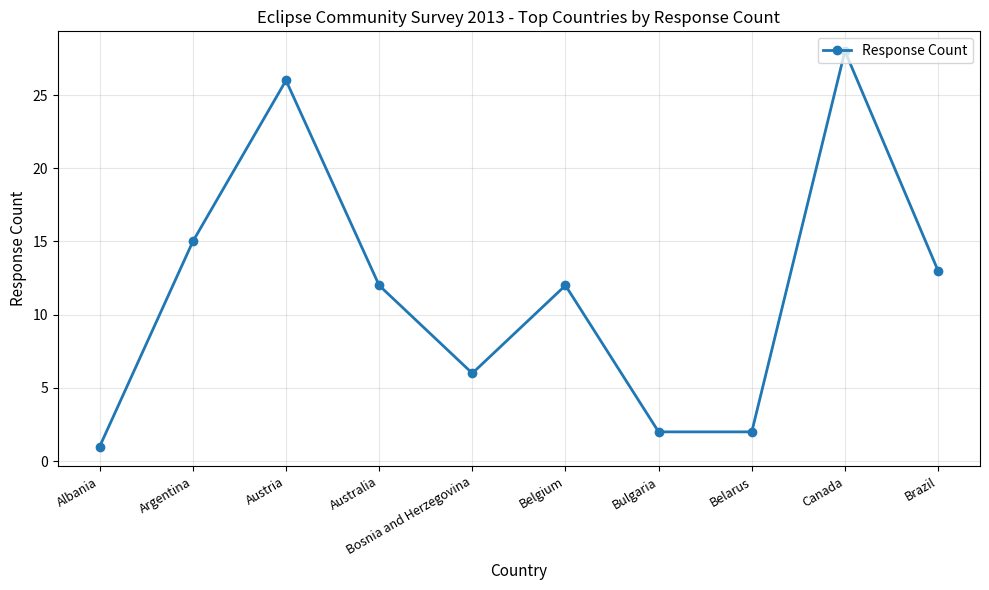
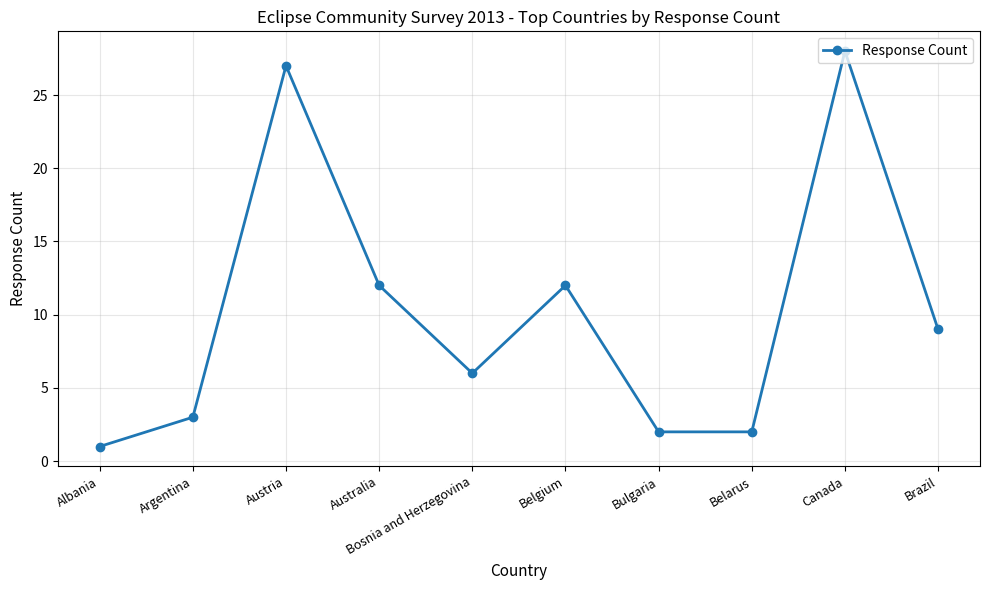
Argentina: 15 -> 3
Austria: 26 -> 27
Brazil: 13 -> 9
